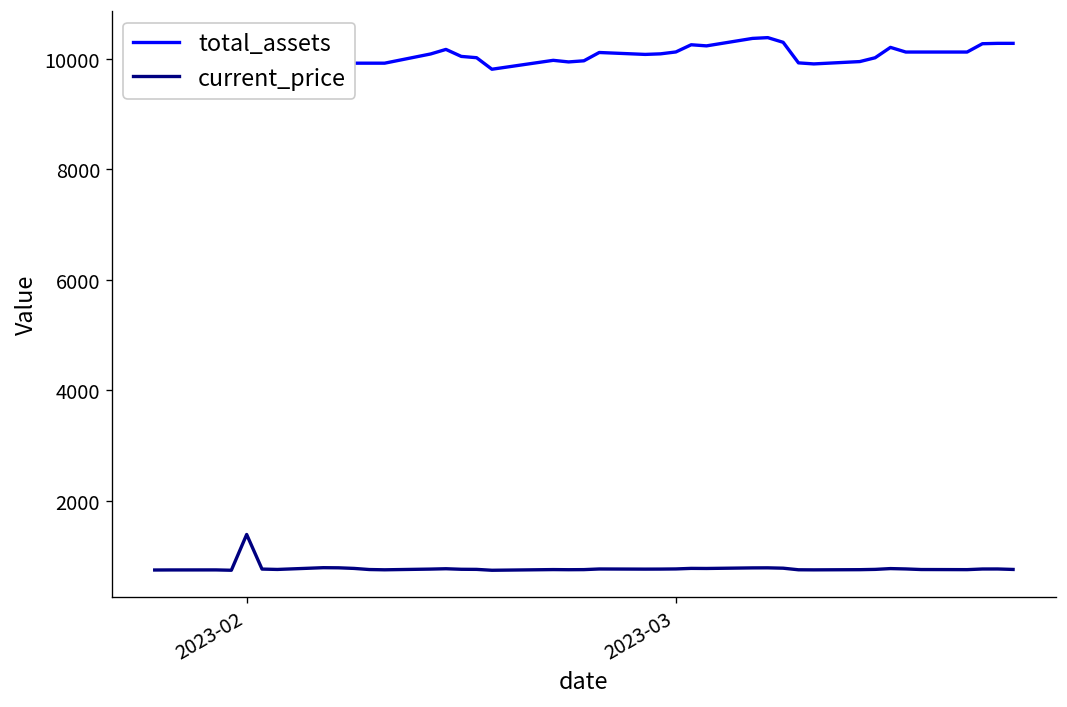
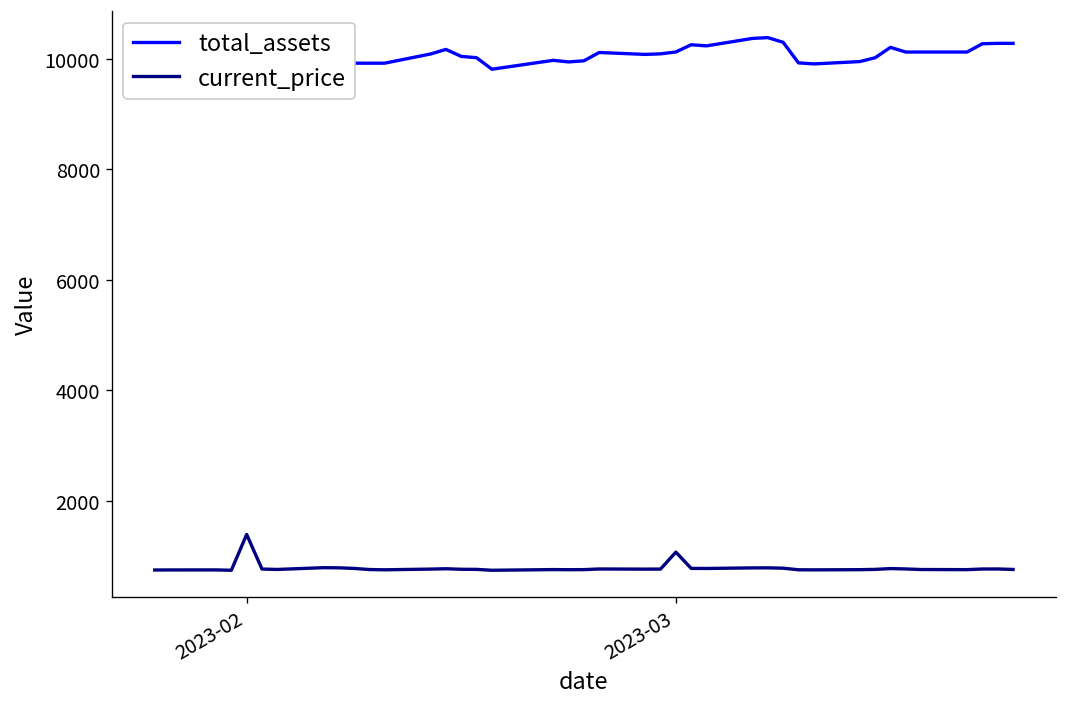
current_price, 2023-03: 800 -> 1100
